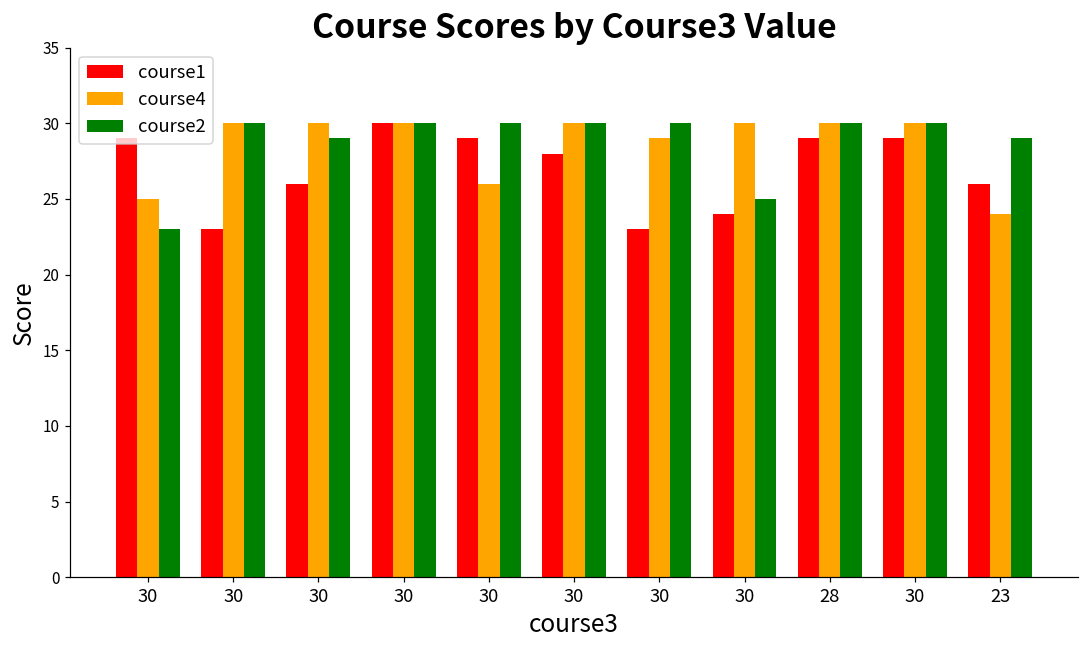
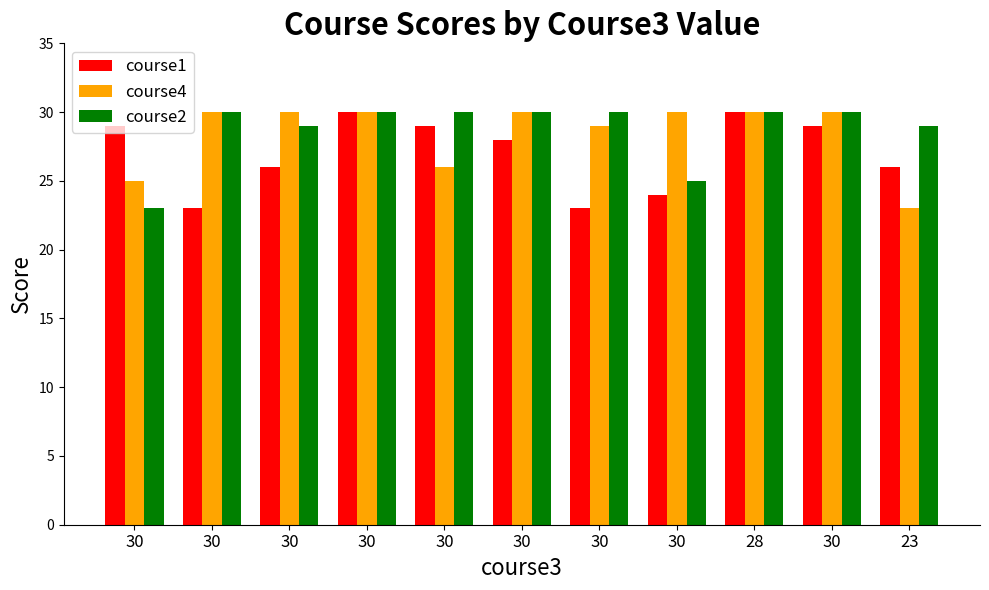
course1, 28: 29 -> 30
course4, 23: 24 -> 23
